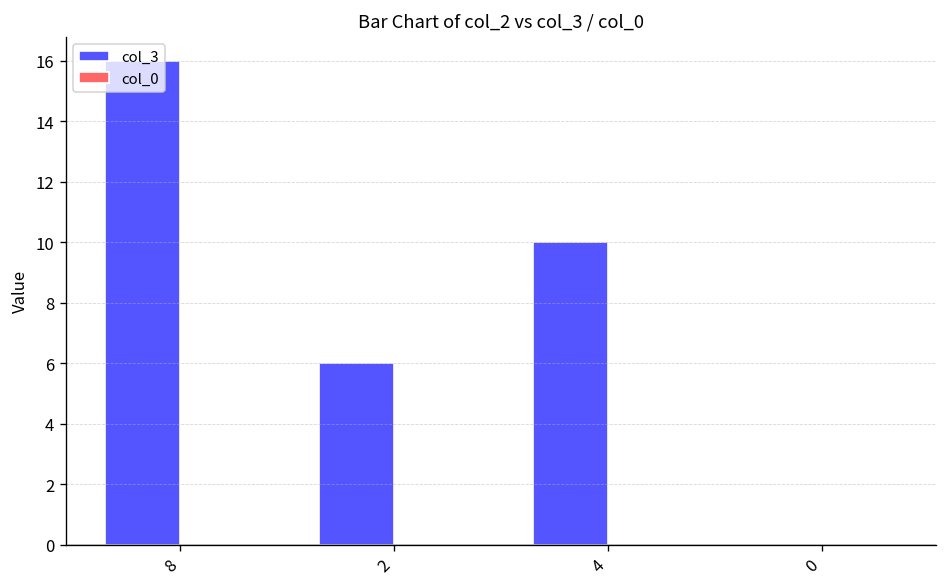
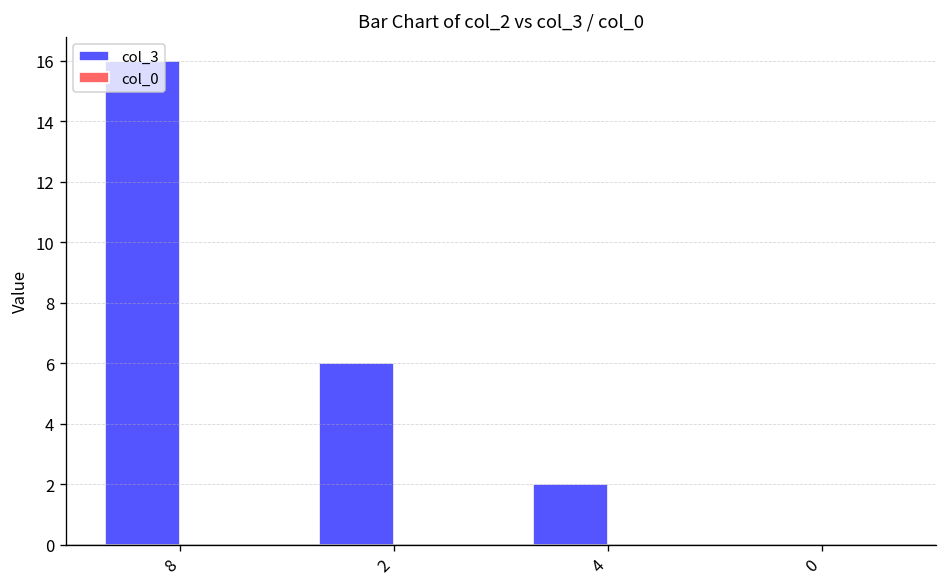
col_3, 4: 10 -> 2
